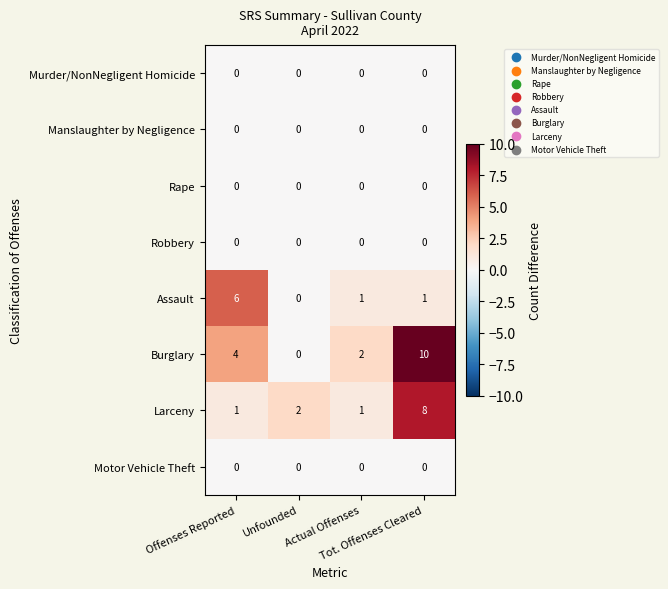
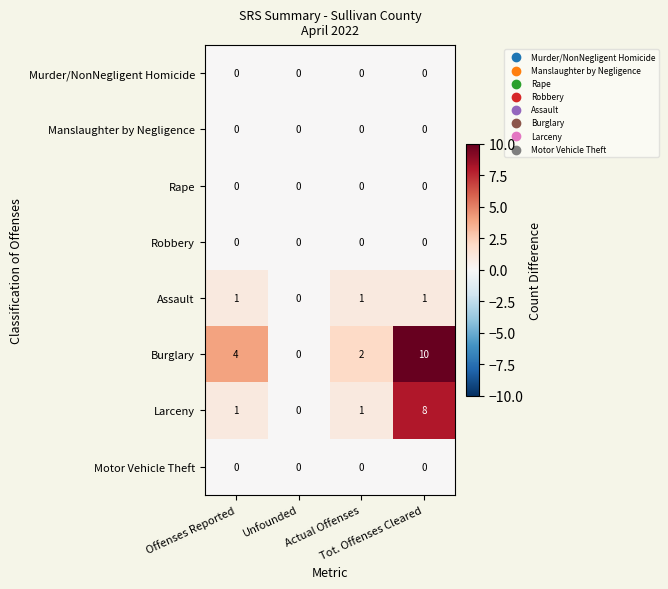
Assault, Offenses Reported: 6 -> 1
Larceny, Unfounded: 2 -> 0
